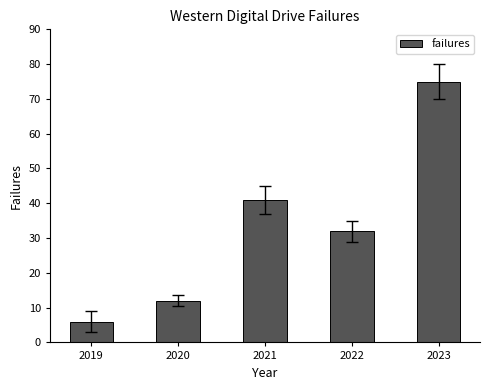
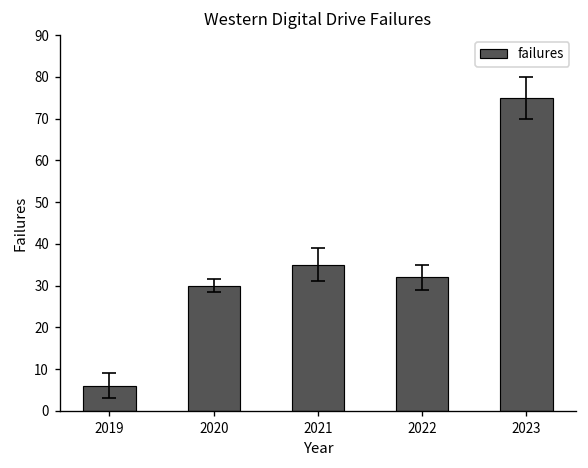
failures, 2020: 12 -> 30
failures, 2021: 41 -> 35
